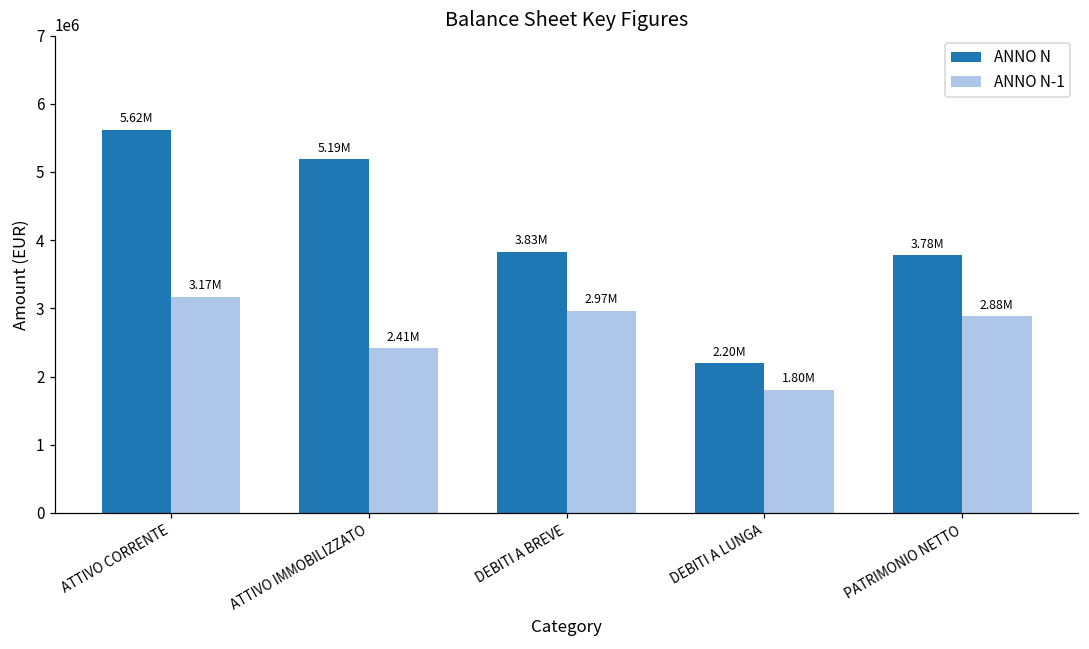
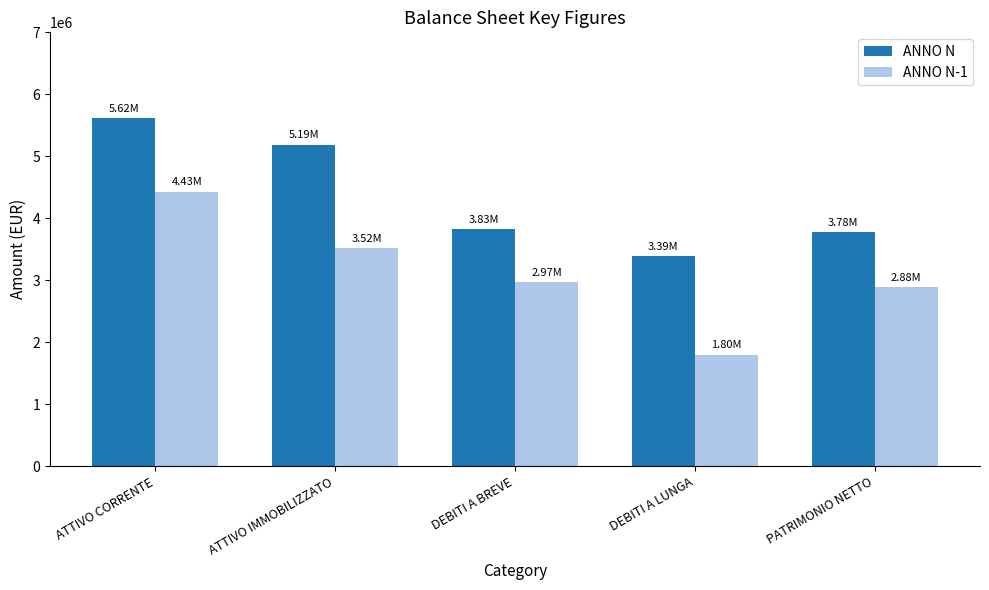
ANNO N-1, ATTIVO CORRENTE: 3.17M -> 4.43M
ANNO N-1, ATTIVO IMMOBILIZZATO: 2.41M -> 3.52M
ANNO N, DEBITI A LUNGA: 2.20M -> 3.39M
